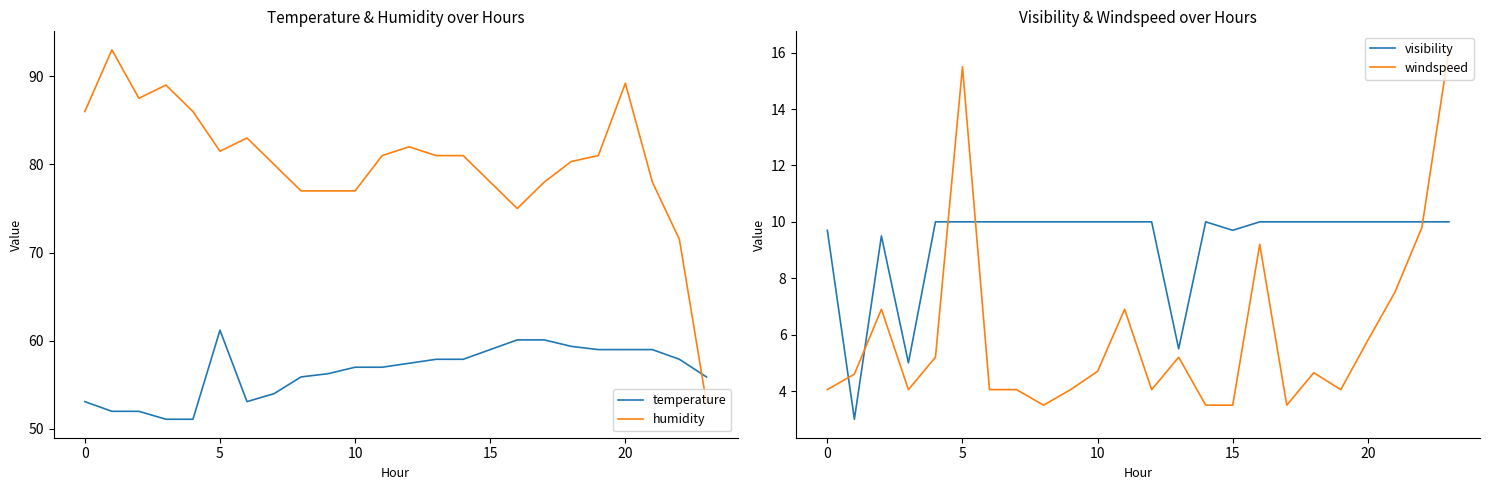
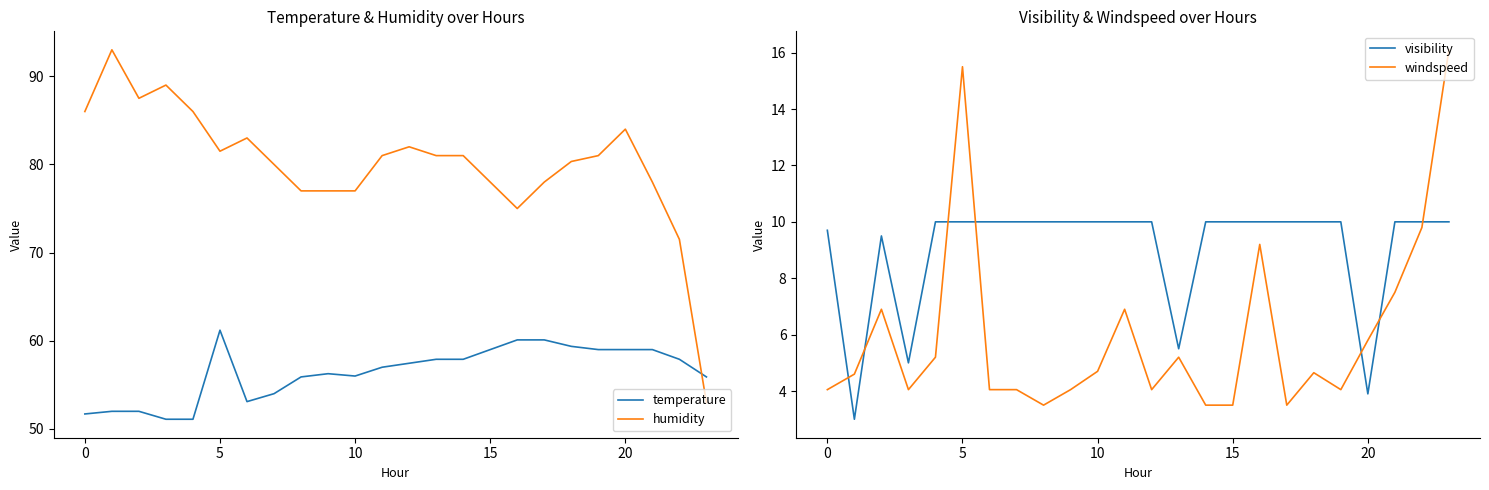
Temperature & Humidity over Hours, temperature, 0: 53 -> 52
Temperature & Humidity over Hours, temperature, 10: 57 -> 56
Temperature & Humidity over Hours, humidity, 20: 89 -> 84
Visibility & Windspeed over Hours, visibility, 15: 9.7 -> 10.0
Visibility & Windspeed over Hours, visibility, 20: 10.0 -> 3.9
